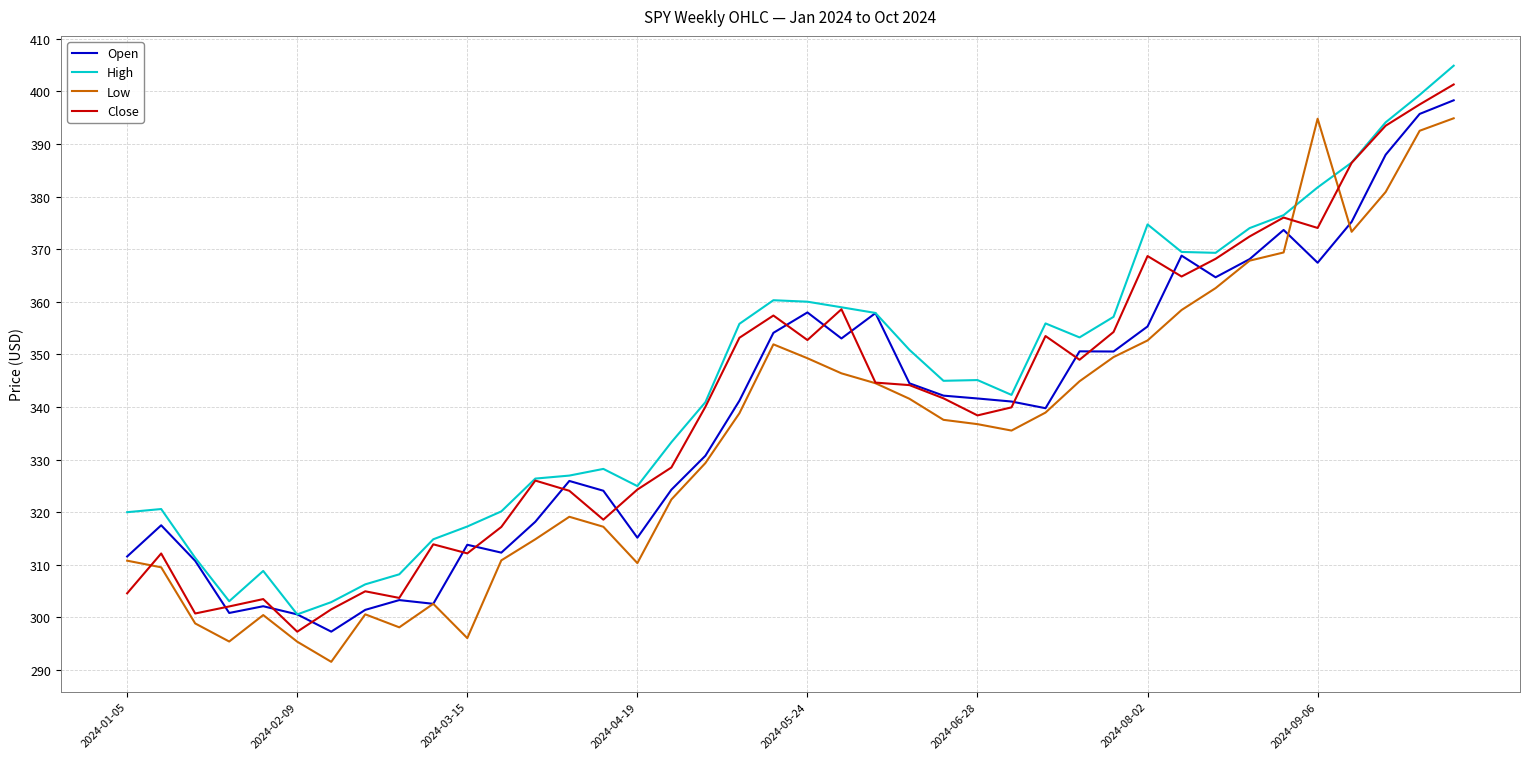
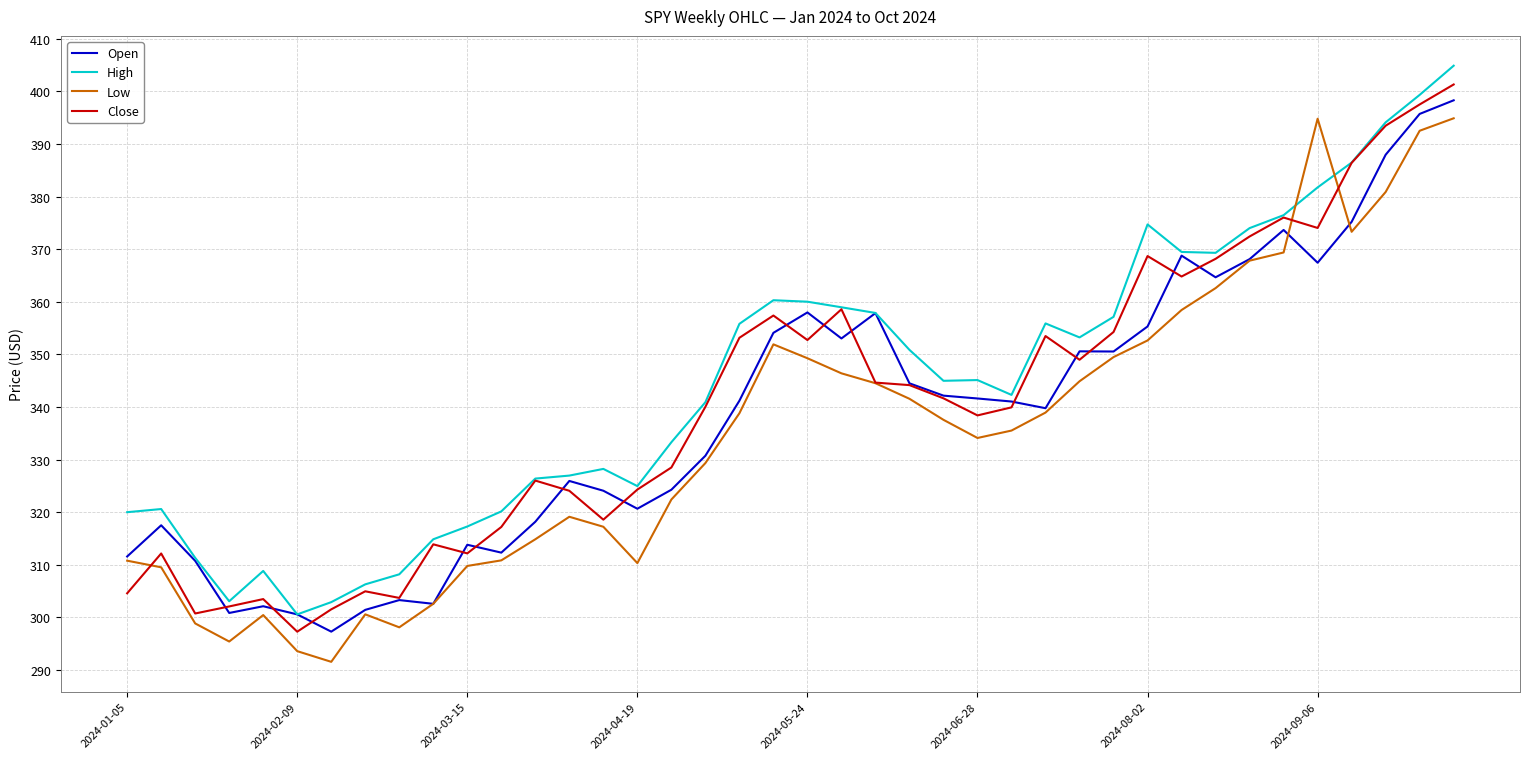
Low, 2024-02-09: 295 -> 294
Low, 2024-03-15: 296 -> 310
Open, 2024-04-19: 315 -> 321
Low, 2024-06-28: 337 -> 334
